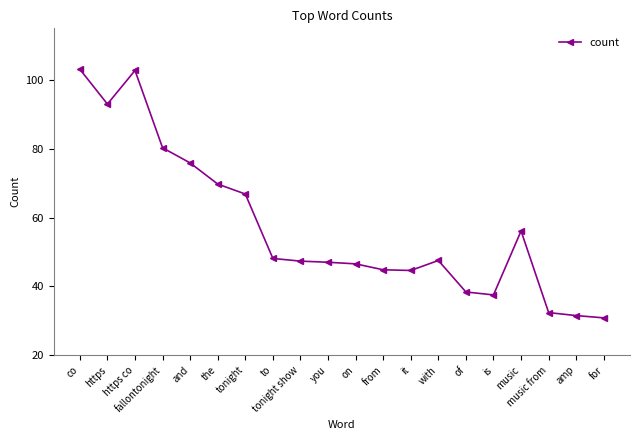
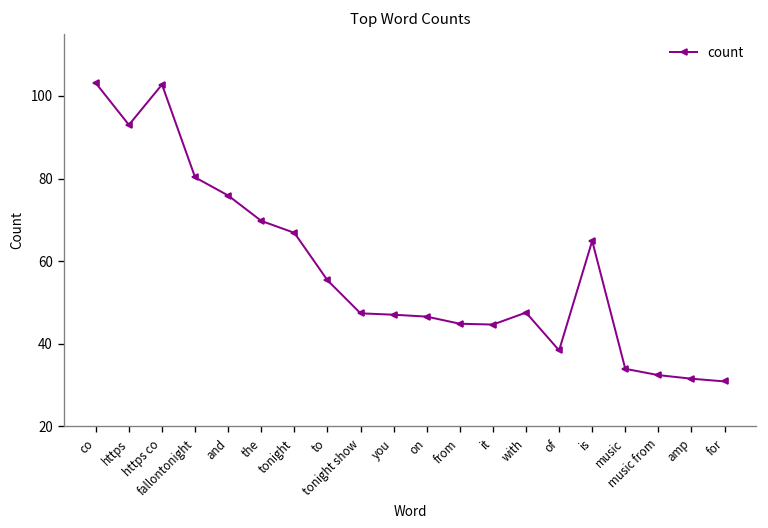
to: 48 -> 55
is: 38 -> 65
music: 56 -> 34
